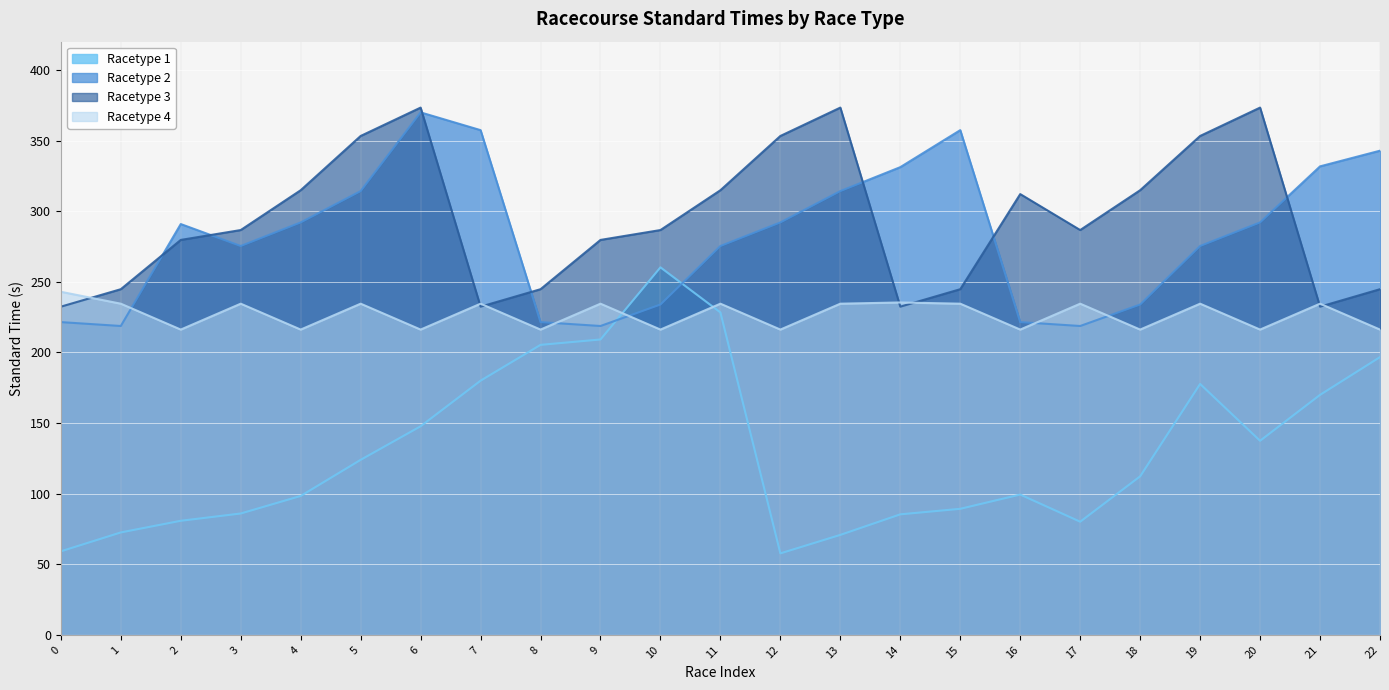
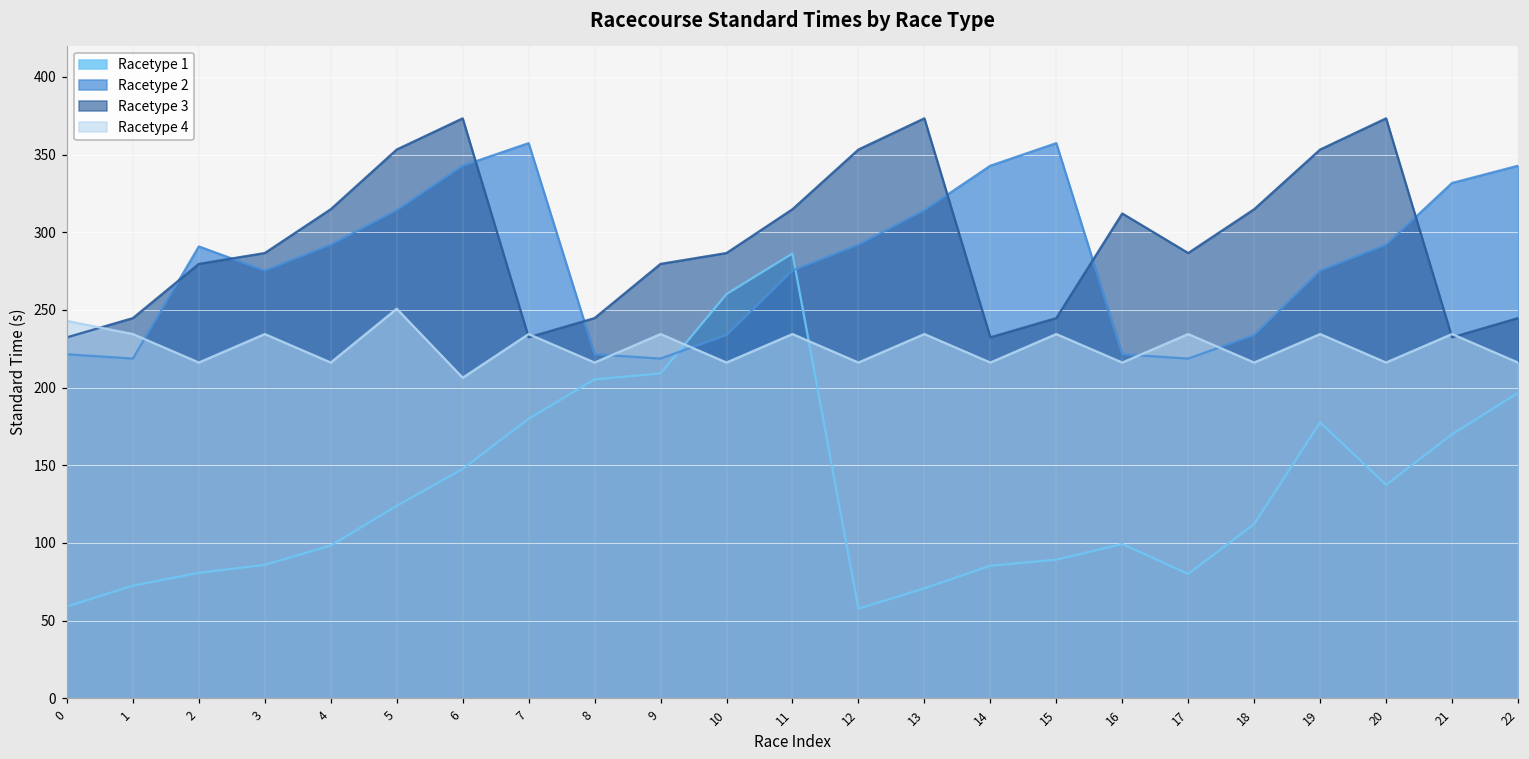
Racetype 4, 5: 234 -> 251
Racetype 2, 6: 370 -> 343
Racetype 4, 6: 216 -> 206
Racetype 1, 11: 228 -> 286
Racetype 2, 14: 331 -> 343
Racetype 4, 14: 235 -> 216
